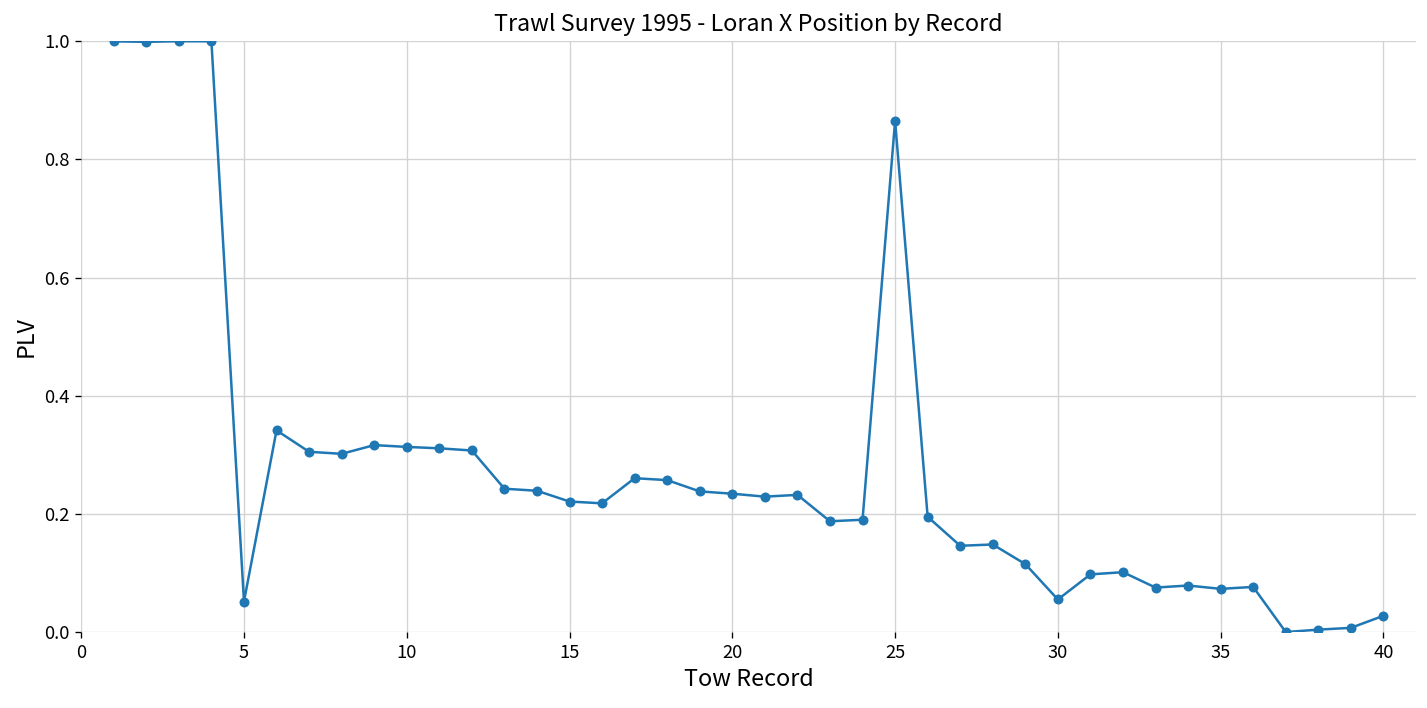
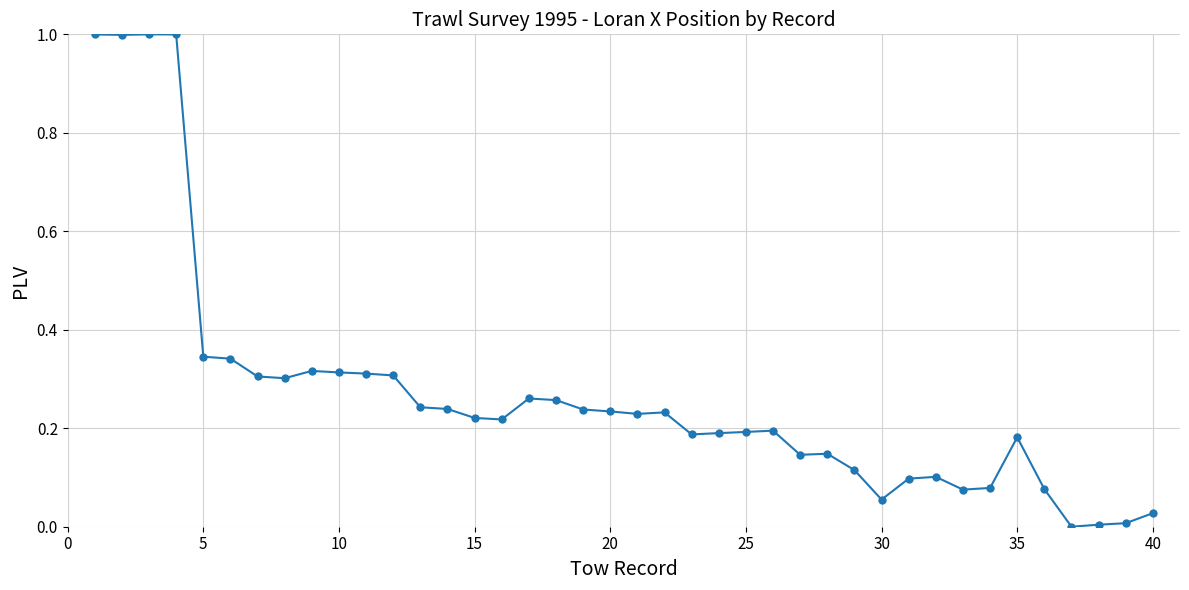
5: 0.05 -> 0.35
25: 0.87 -> 0.19
35: 0.07 -> 0.18
